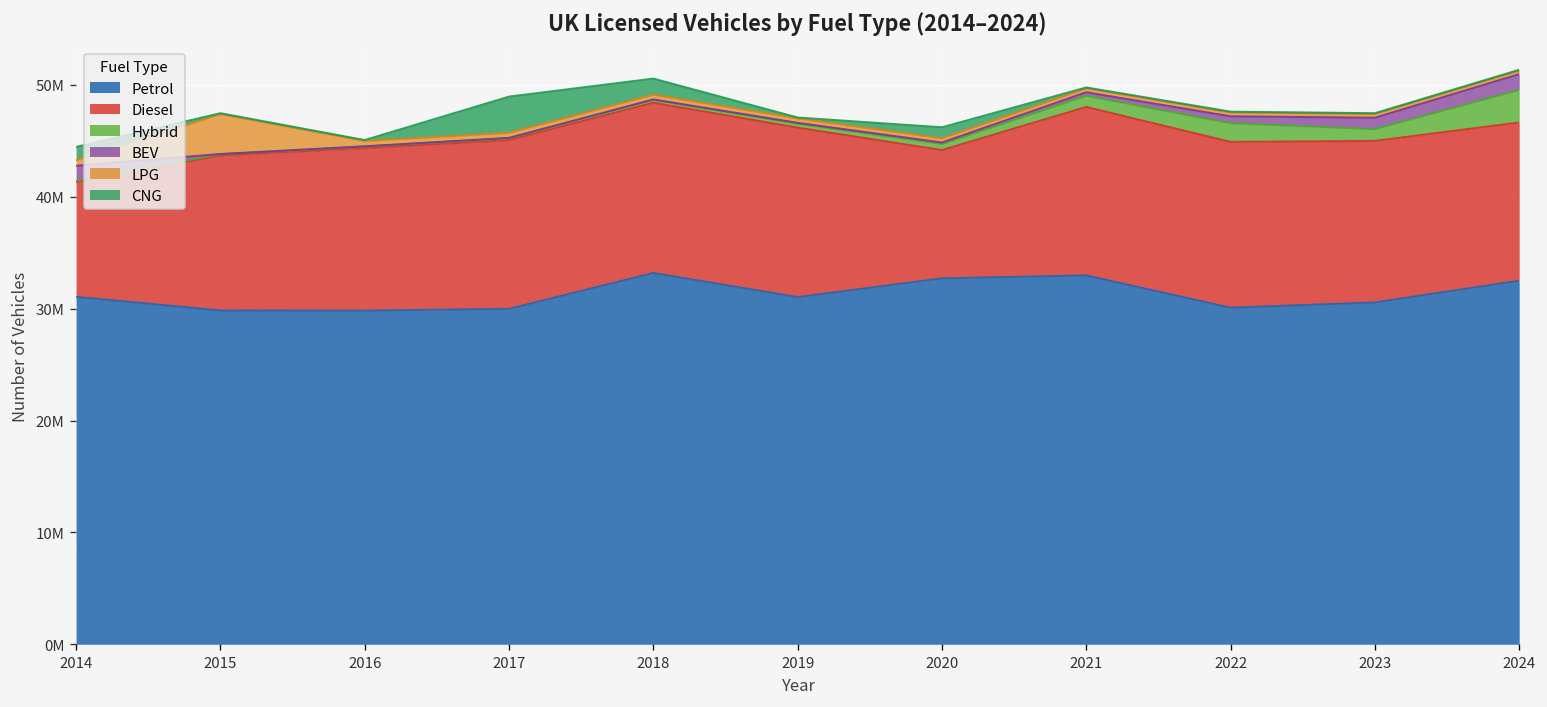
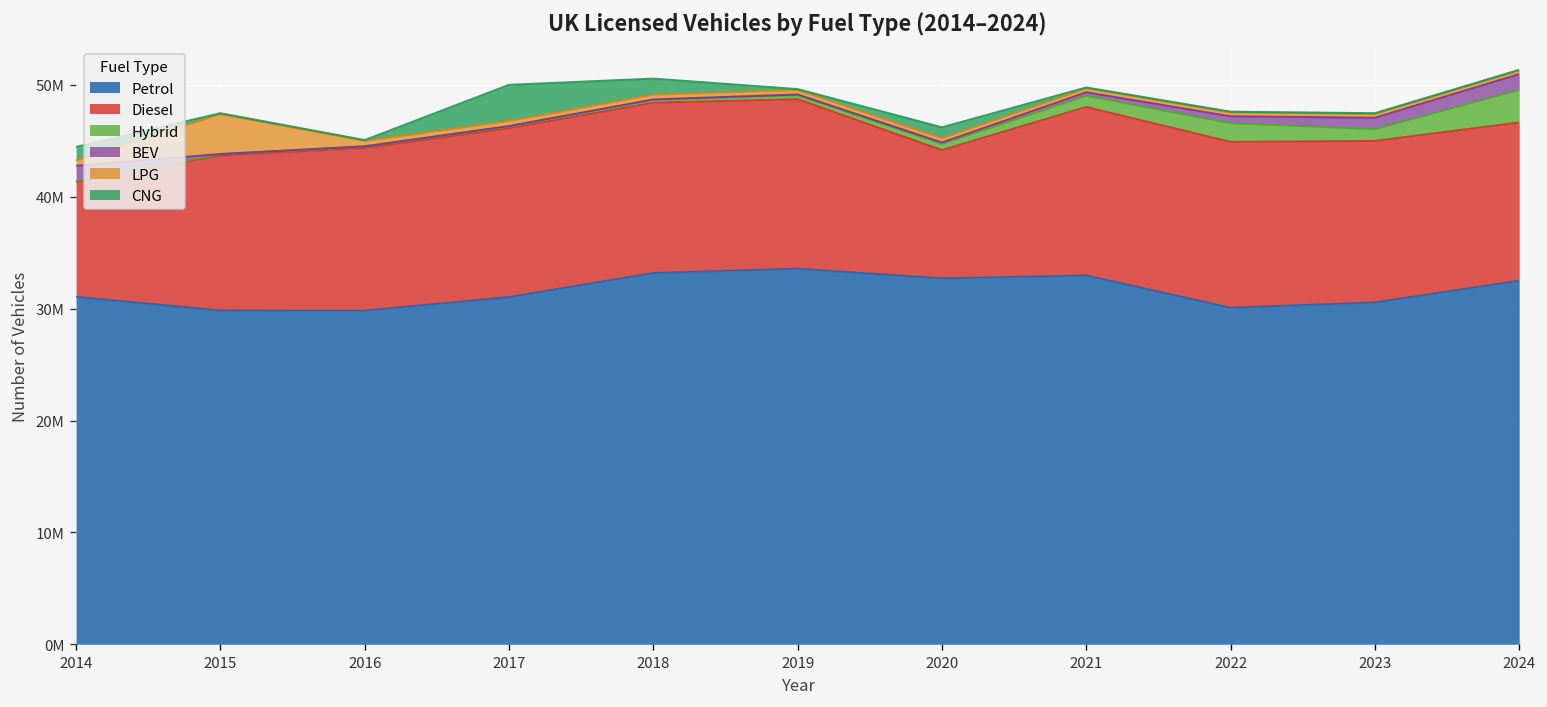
Petrol, 2017: 30000000 -> 31000000
Petrol, 2019: 31000000 -> 34000000
